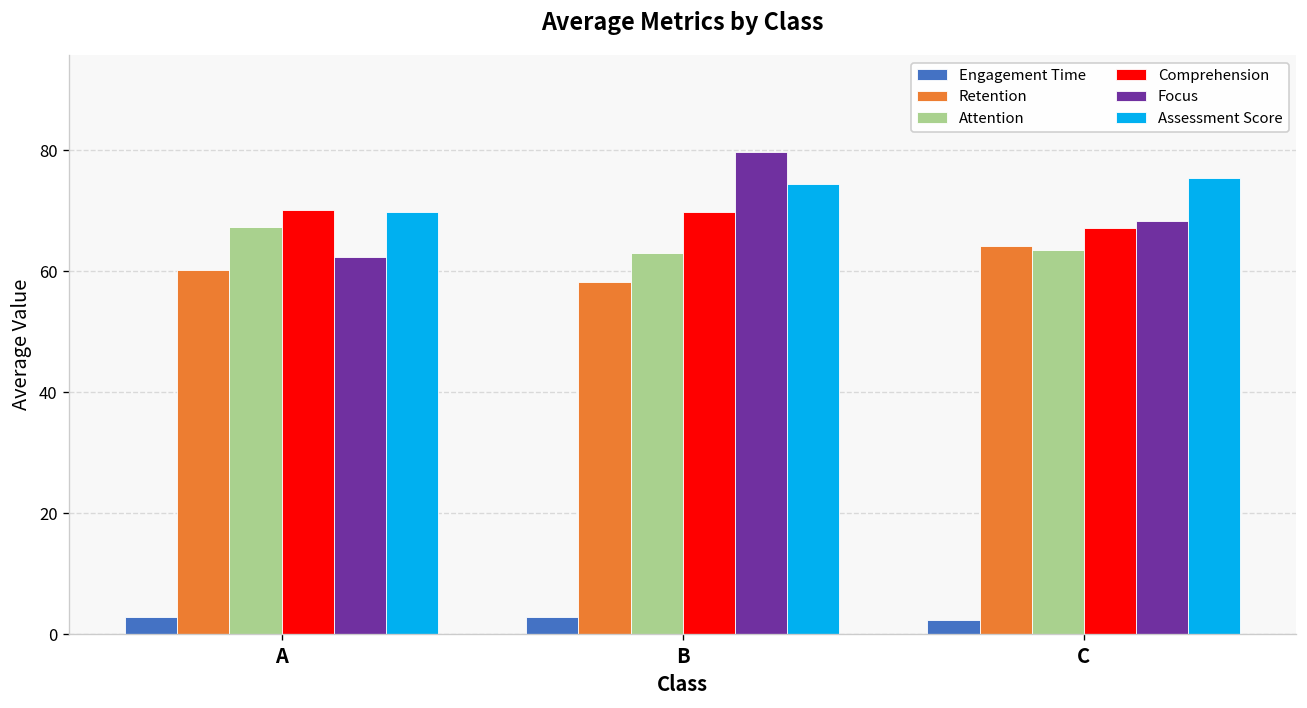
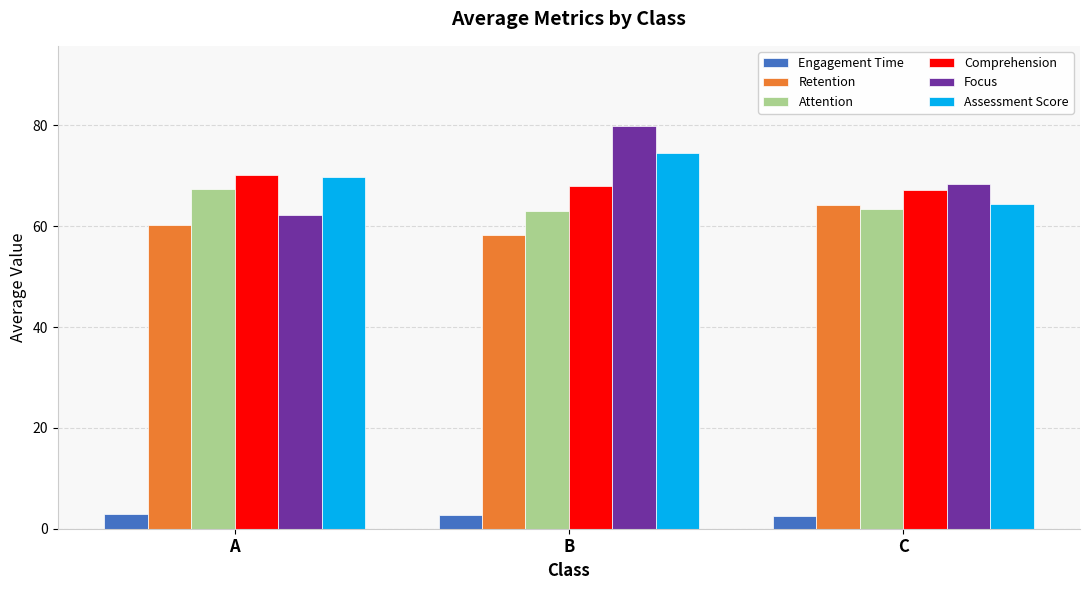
Comprehension, B: 70 -> 68
Assessment Score, C: 76 -> 64
